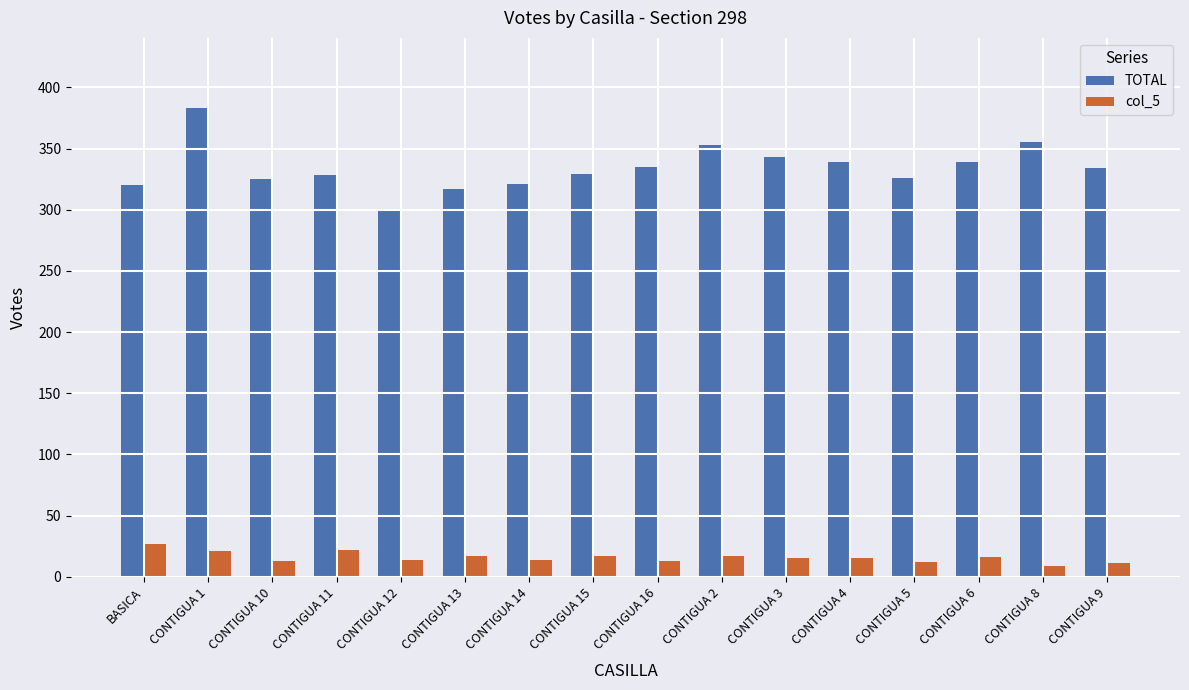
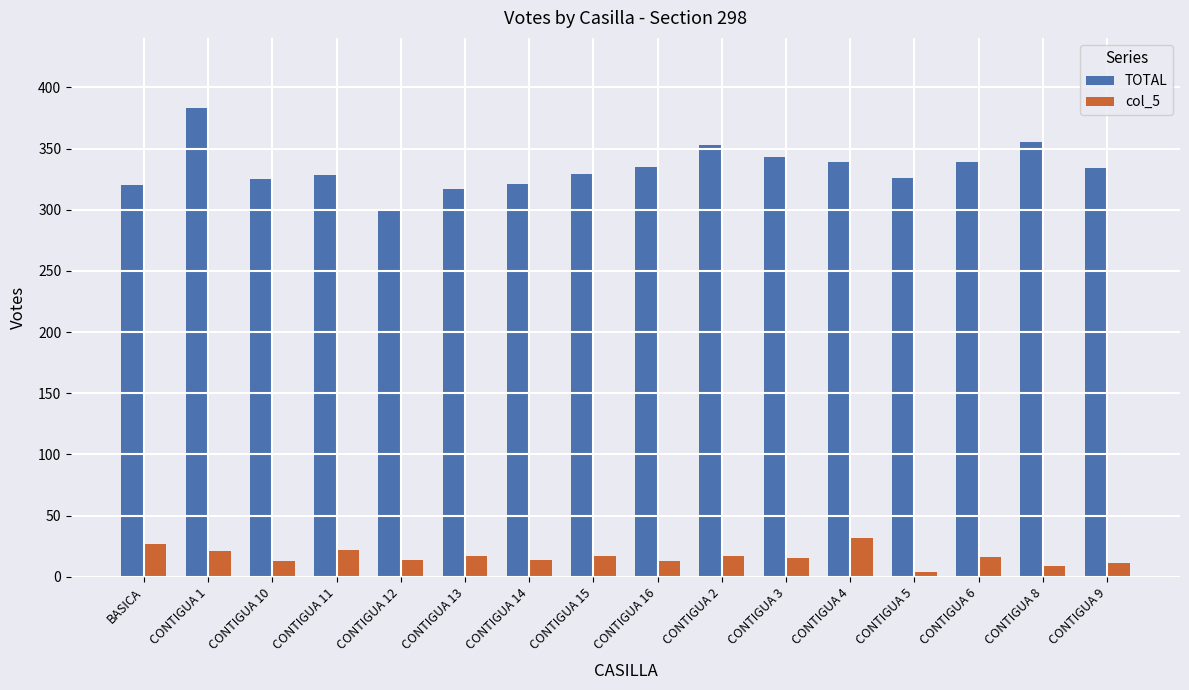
col_5, CONTIGUA 4: 15 -> 32
col_5, CONTIGUA 5: 12 -> 4
